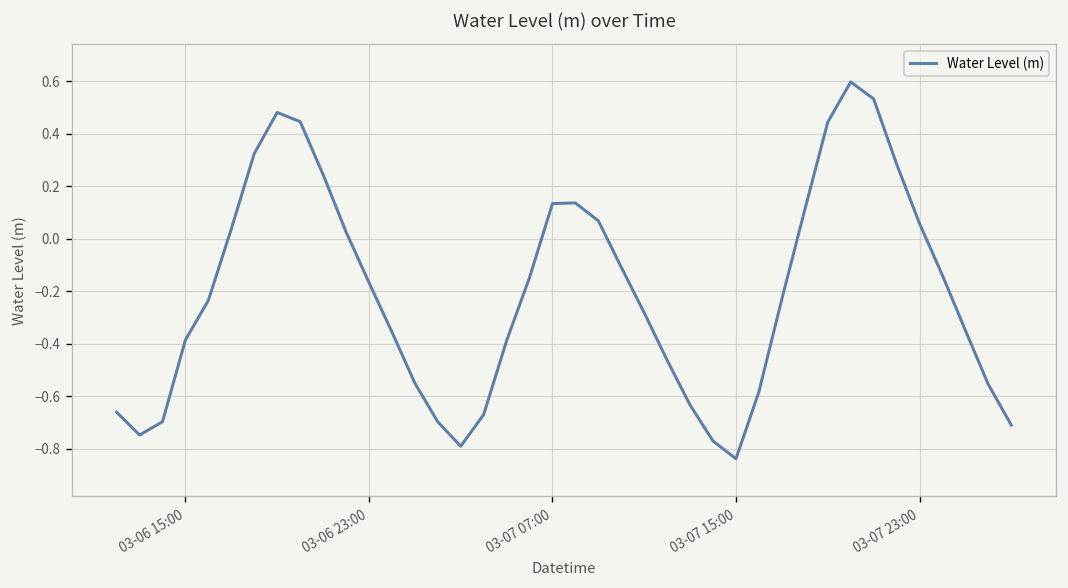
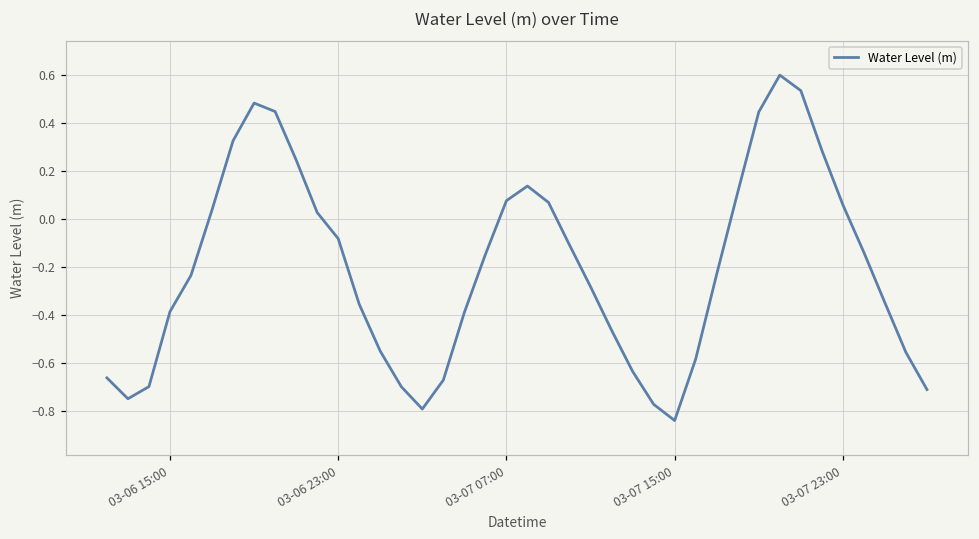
03-06 23:00: -0.17 -> -0.08
03-07 07:00: 0.13 -> 0.08
